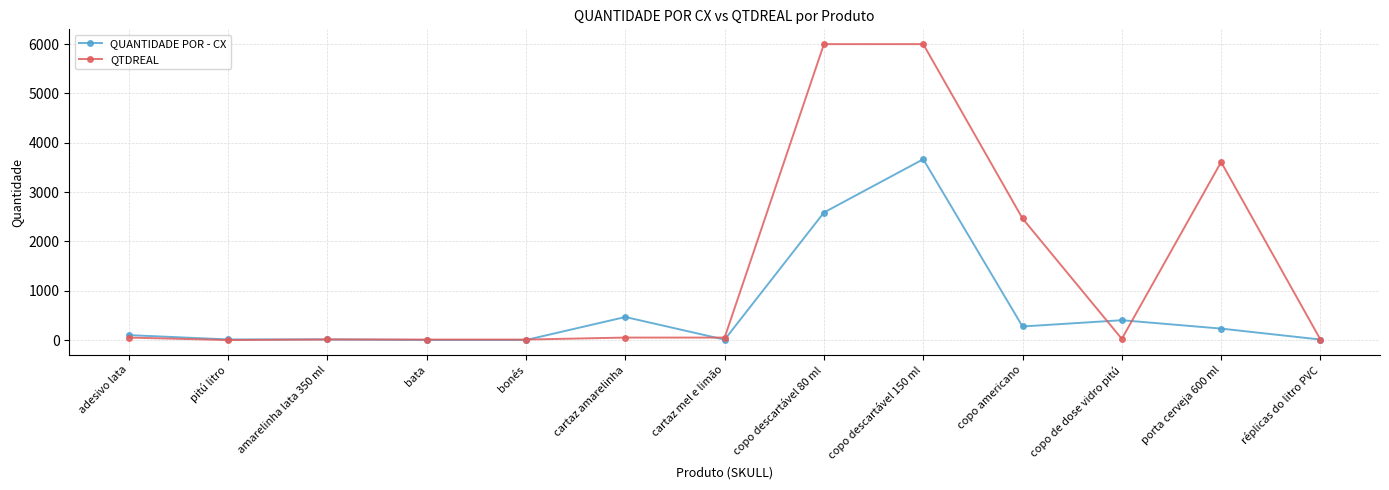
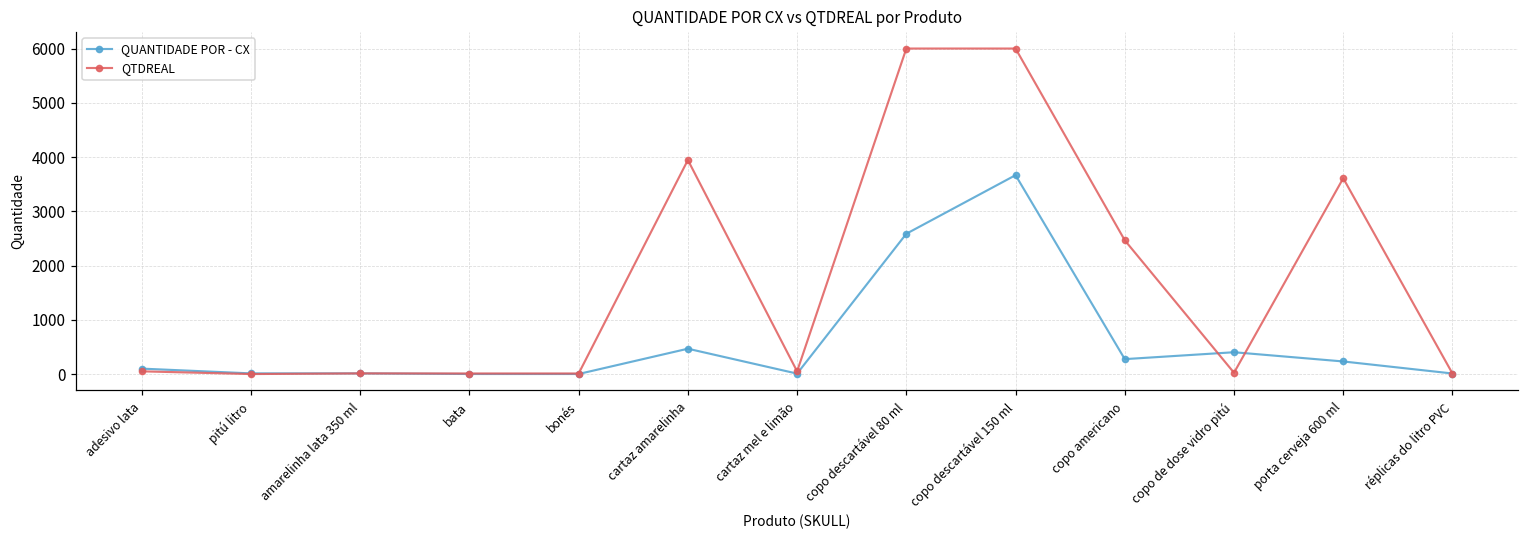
QTDREAL, cartaz amarelinha: 100 -> 3900
